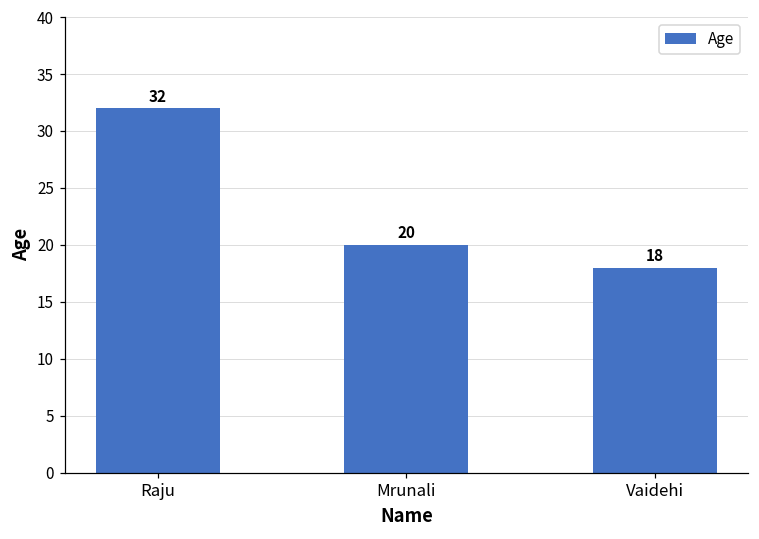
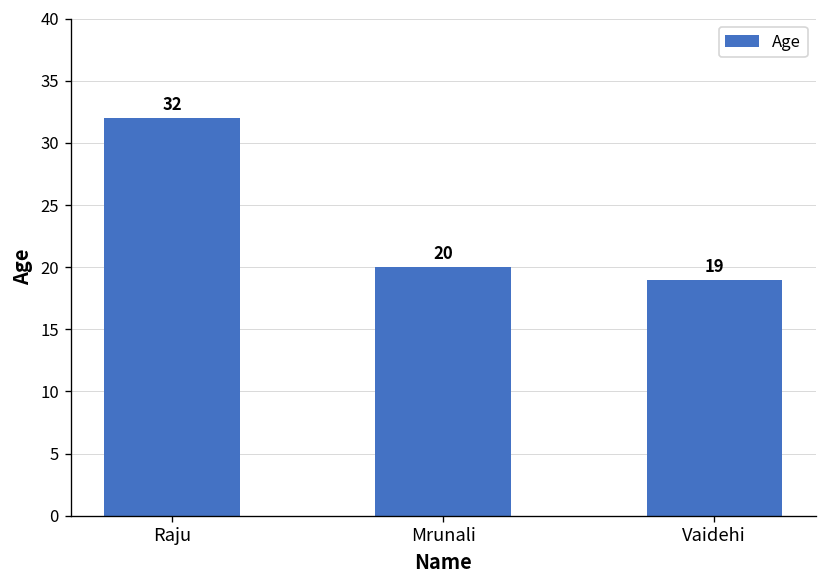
Vaidehi: 18 -> 19
